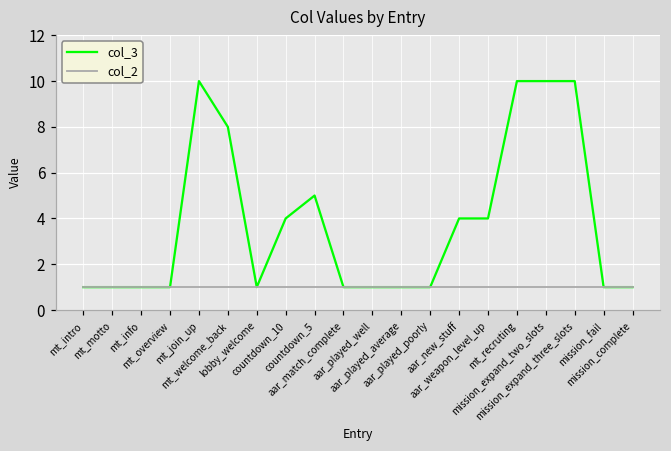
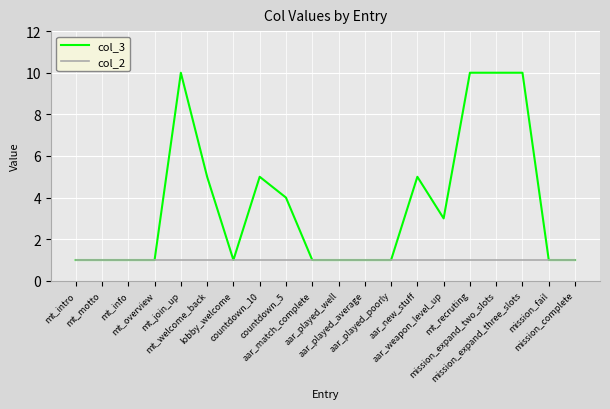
col_3, mt_welcome_back: 8 -> 5
col_3, countdown_10: 4 -> 5
col_3, countdown_5: 5 -> 4
col_3, aar_new_stuff: 4 -> 5
col_3, aar_weapon_level_up: 4 -> 3
